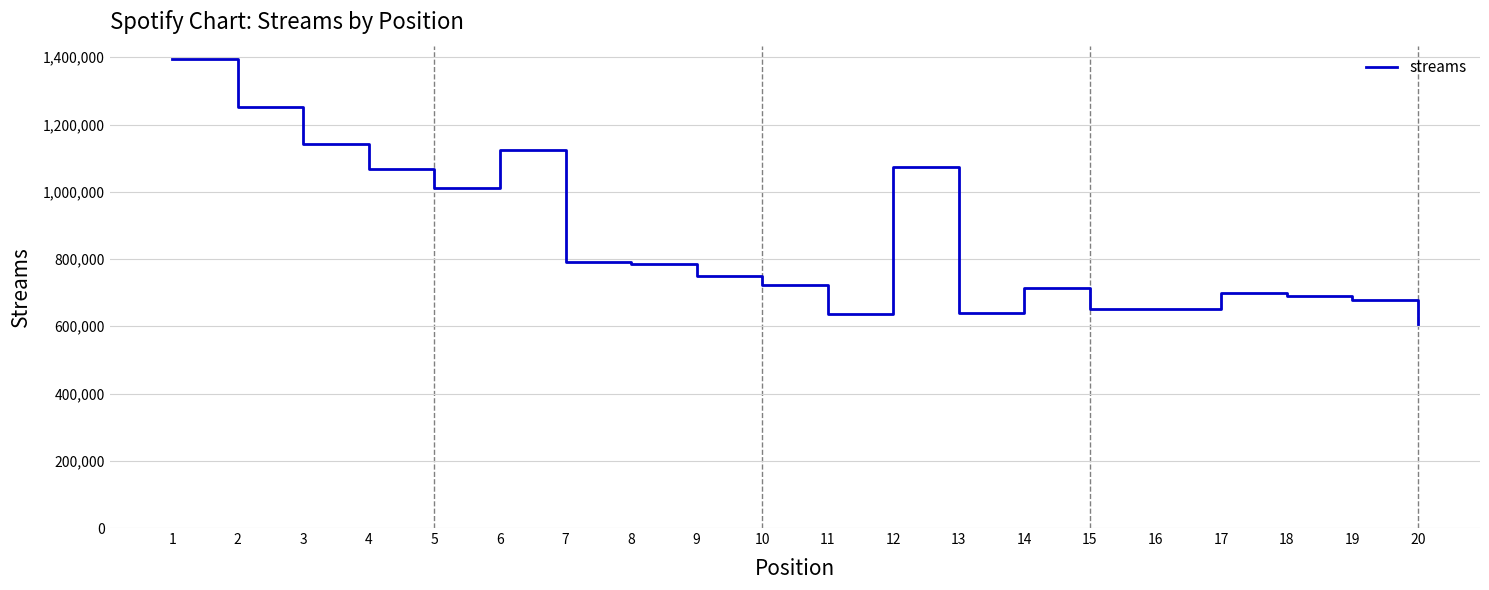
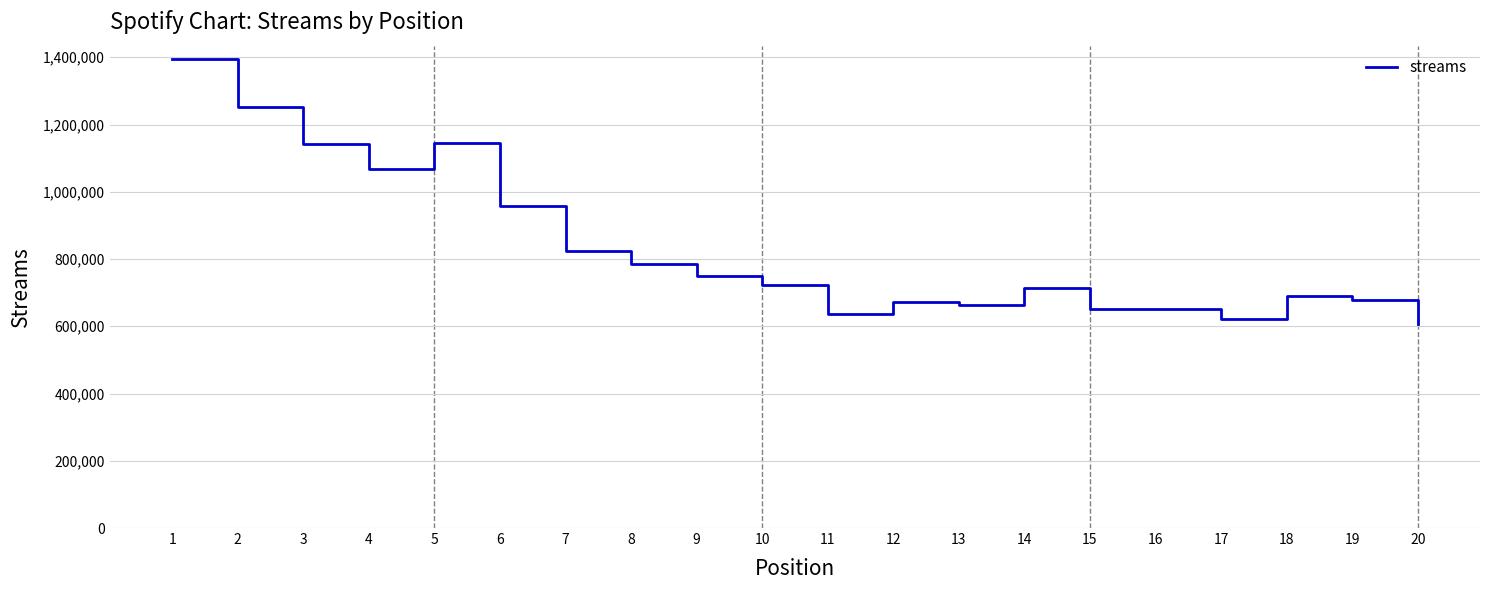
5: 1,010,000 -> 1,150,000
6: 1,130,000 -> 960,000
7: 790,000 -> 820,000
12: 1,070,000 -> 670,000
13: 640,000 -> 660,000
17: 700,000 -> 620,000
